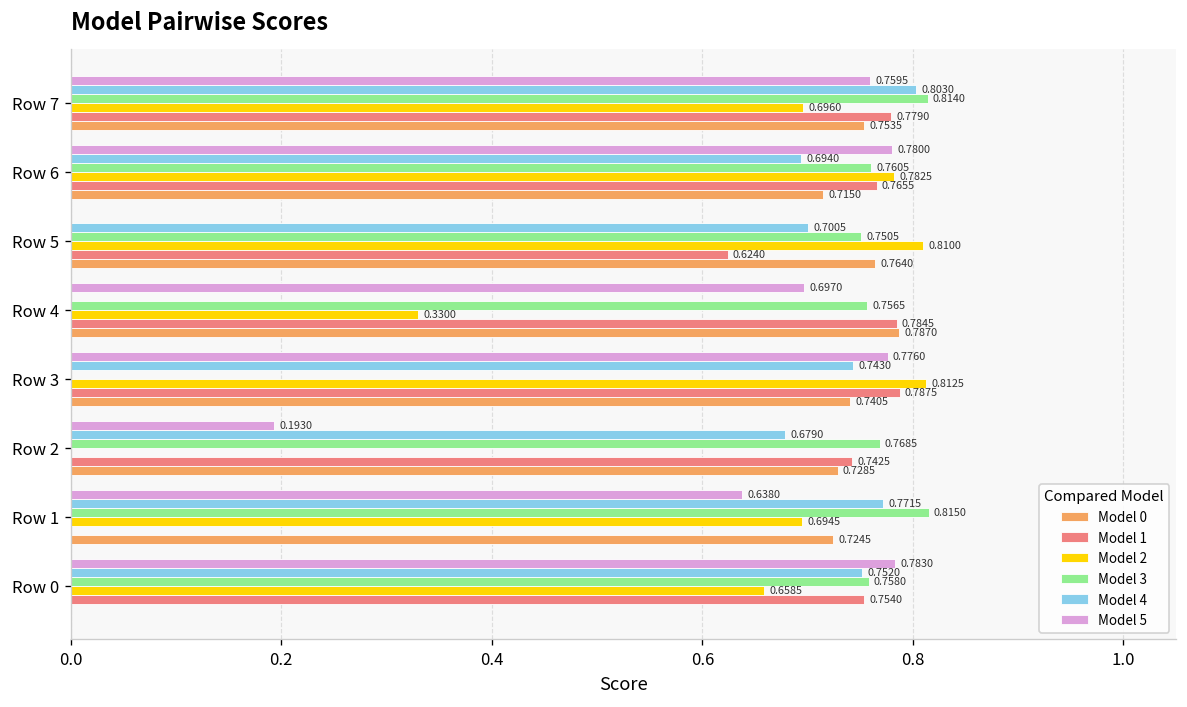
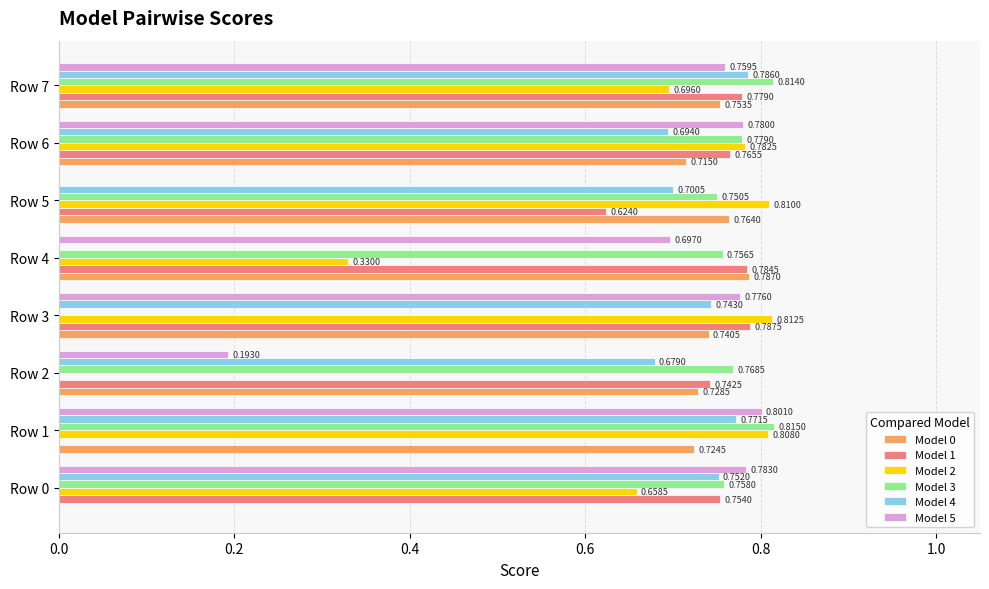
Model 4, Row 7: 0.8030 -> 0.7860
Model 3, Row 6: 0.7605 -> 0.7790
Model 5, Row 1: 0.6380 -> 0.8010
Model 2, Row 1: 0.6945 -> 0.8080
